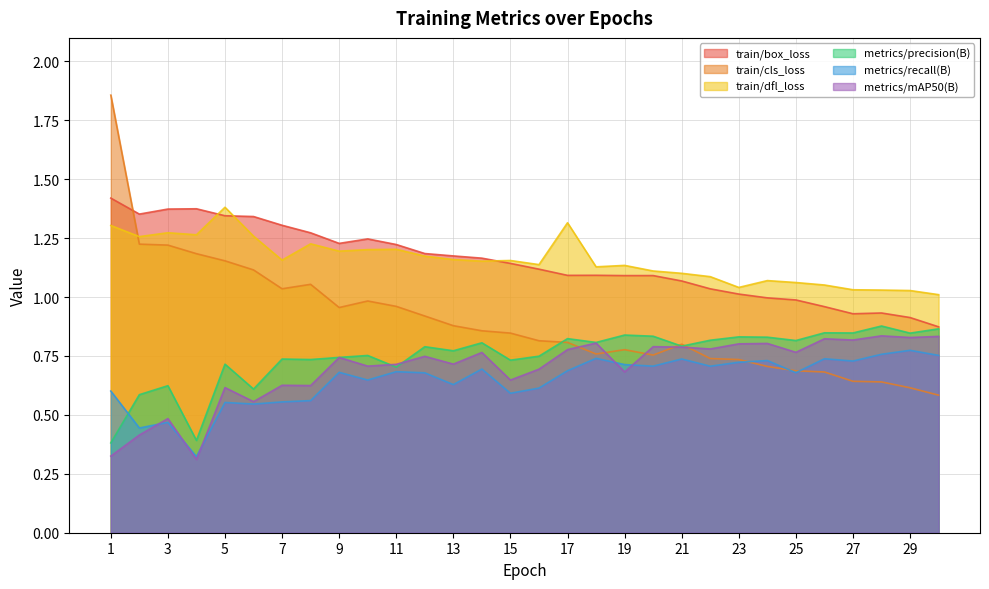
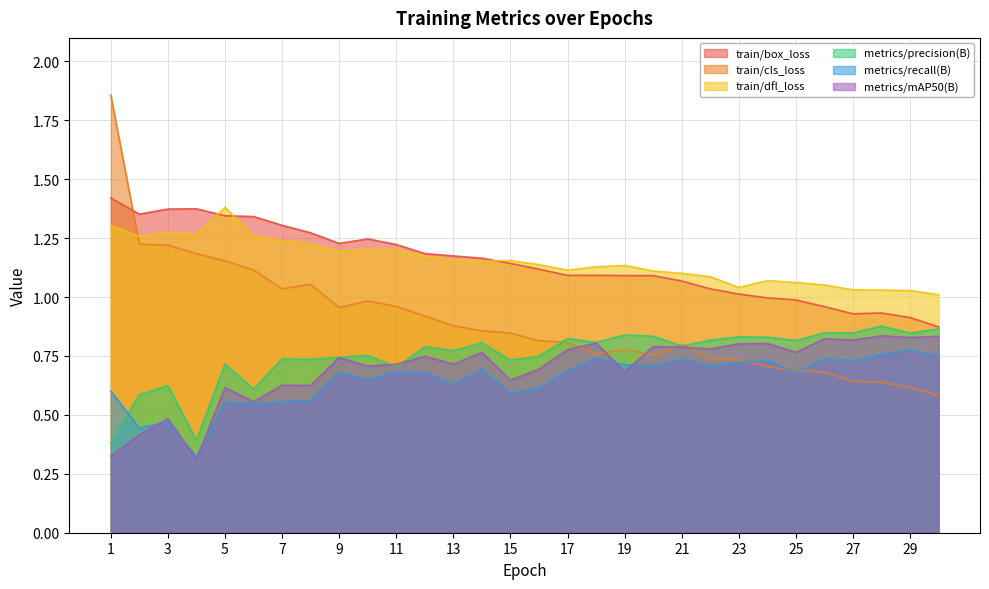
train/dfl_loss, 7: 1.16 -> 1.24
train/dfl_loss, 17: 1.32 -> 1.11
